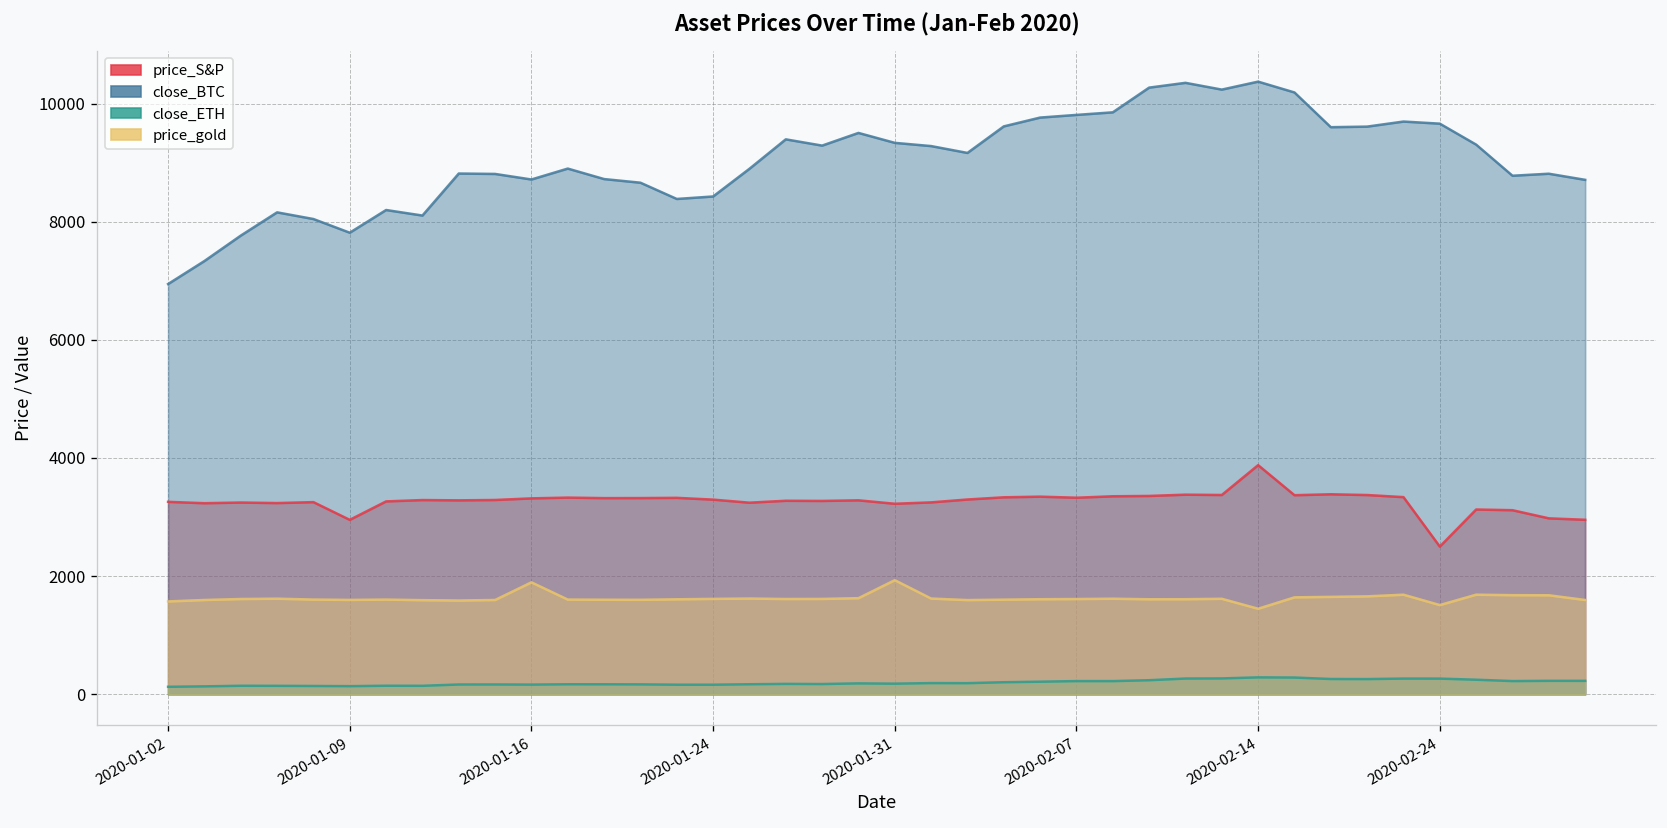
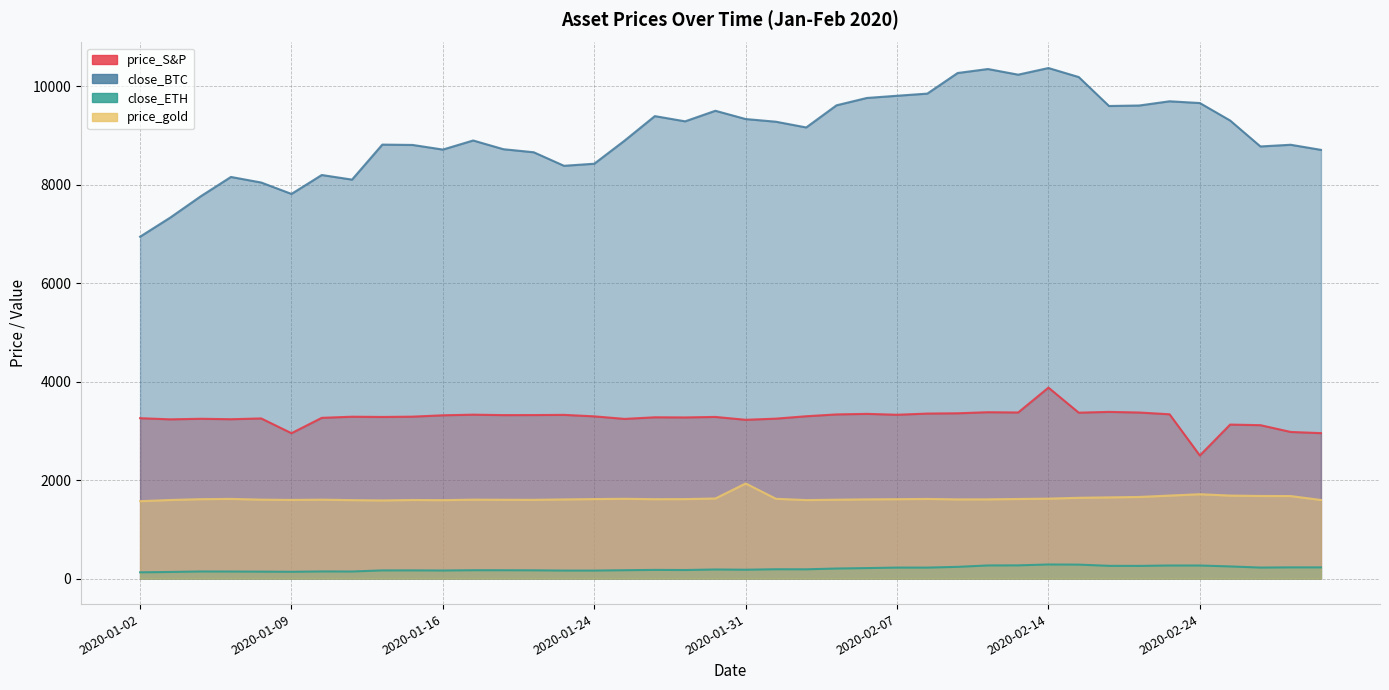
price_gold, 2020-01-16: 1900 -> 1600
price_gold, 2020-02-14: 1400 -> 1600
price_gold, 2020-02-24: 1500 -> 1700
